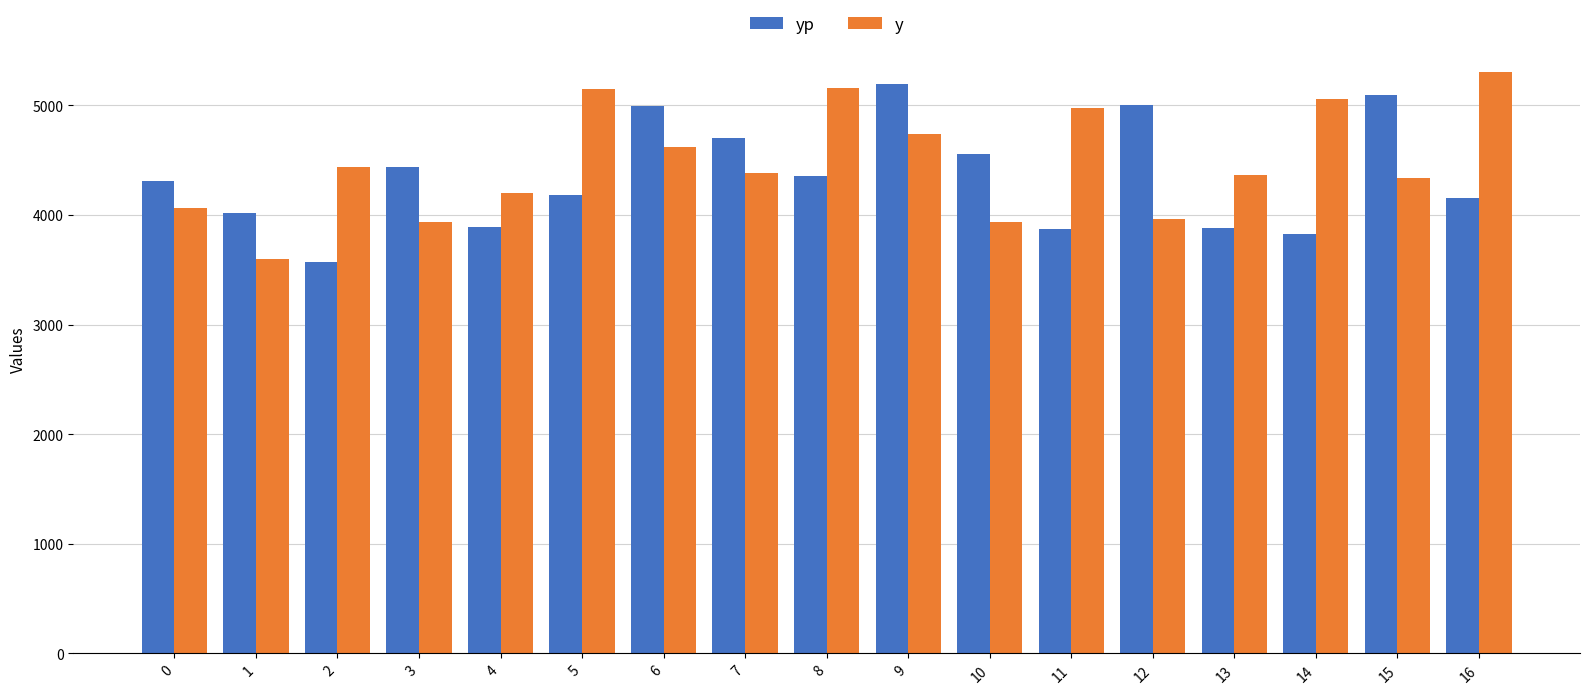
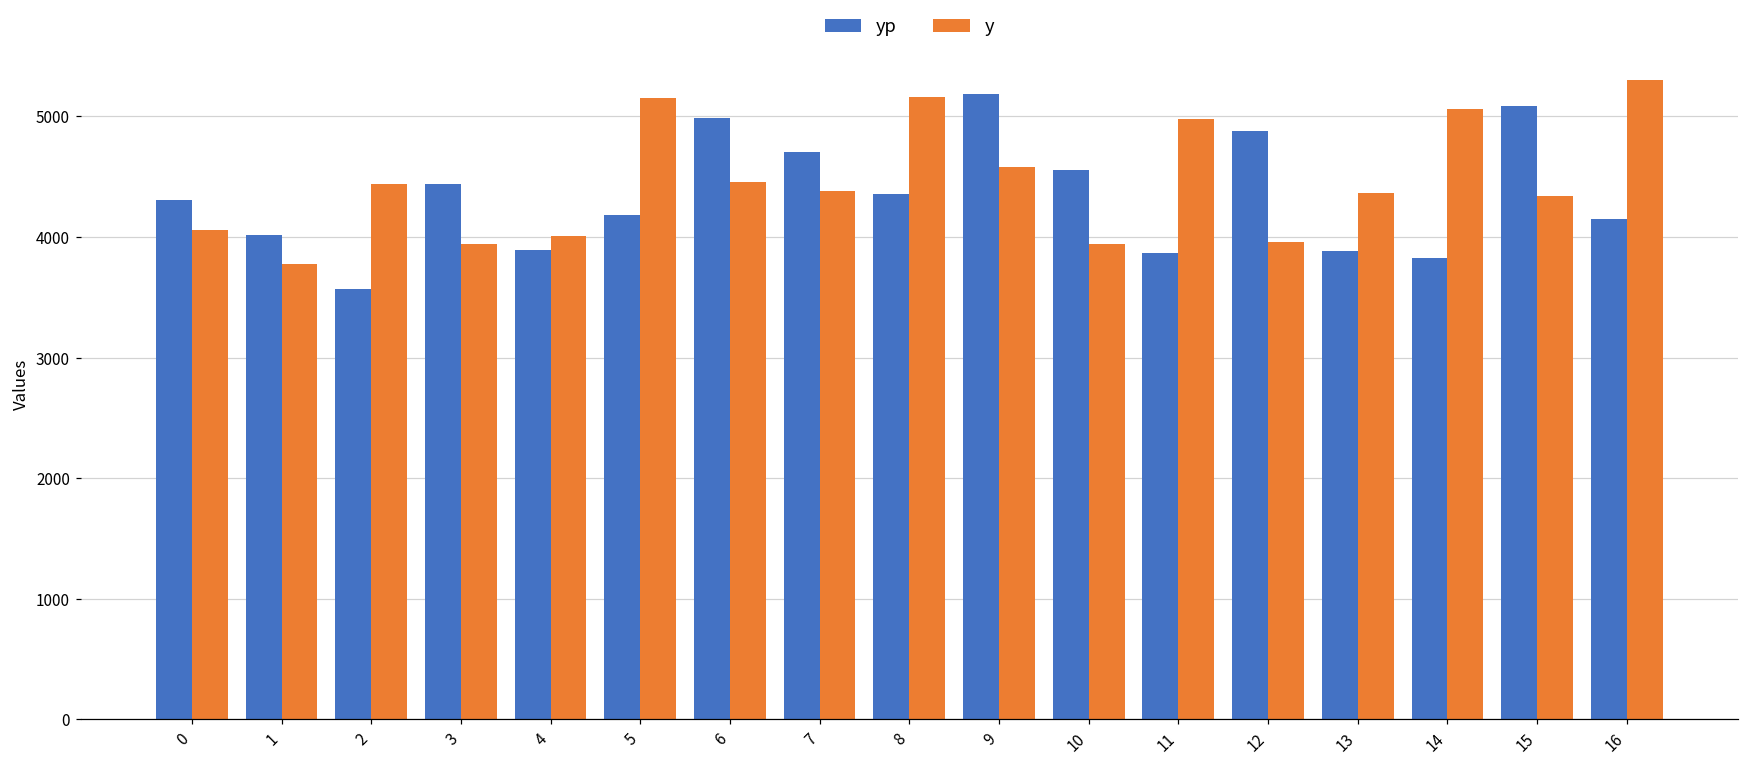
y, 1: 3600 -> 3780
y, 4: 4200 -> 4010
y, 6: 4620 -> 4460
y, 9: 4740 -> 4580
yp, 12: 5000 -> 4880
